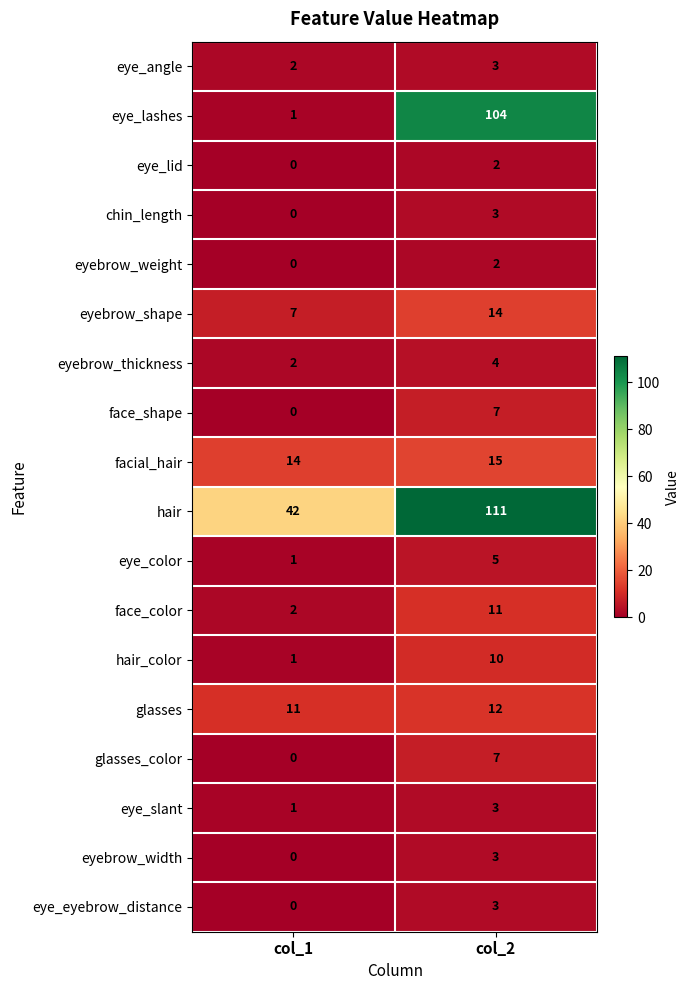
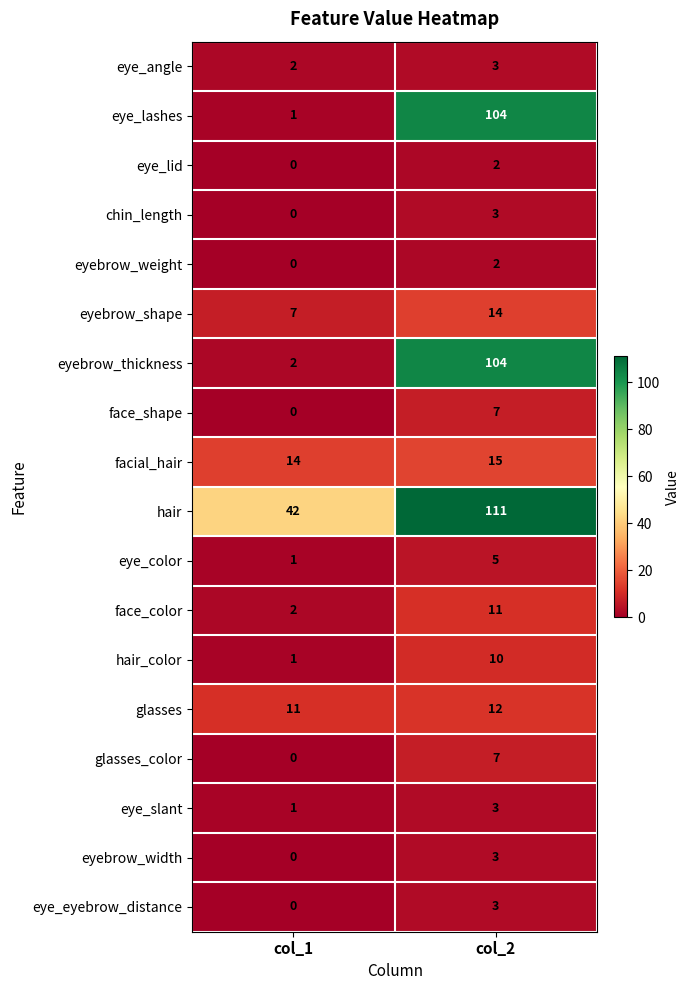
eyebrow_thickness, col_2: 4 -> 104
